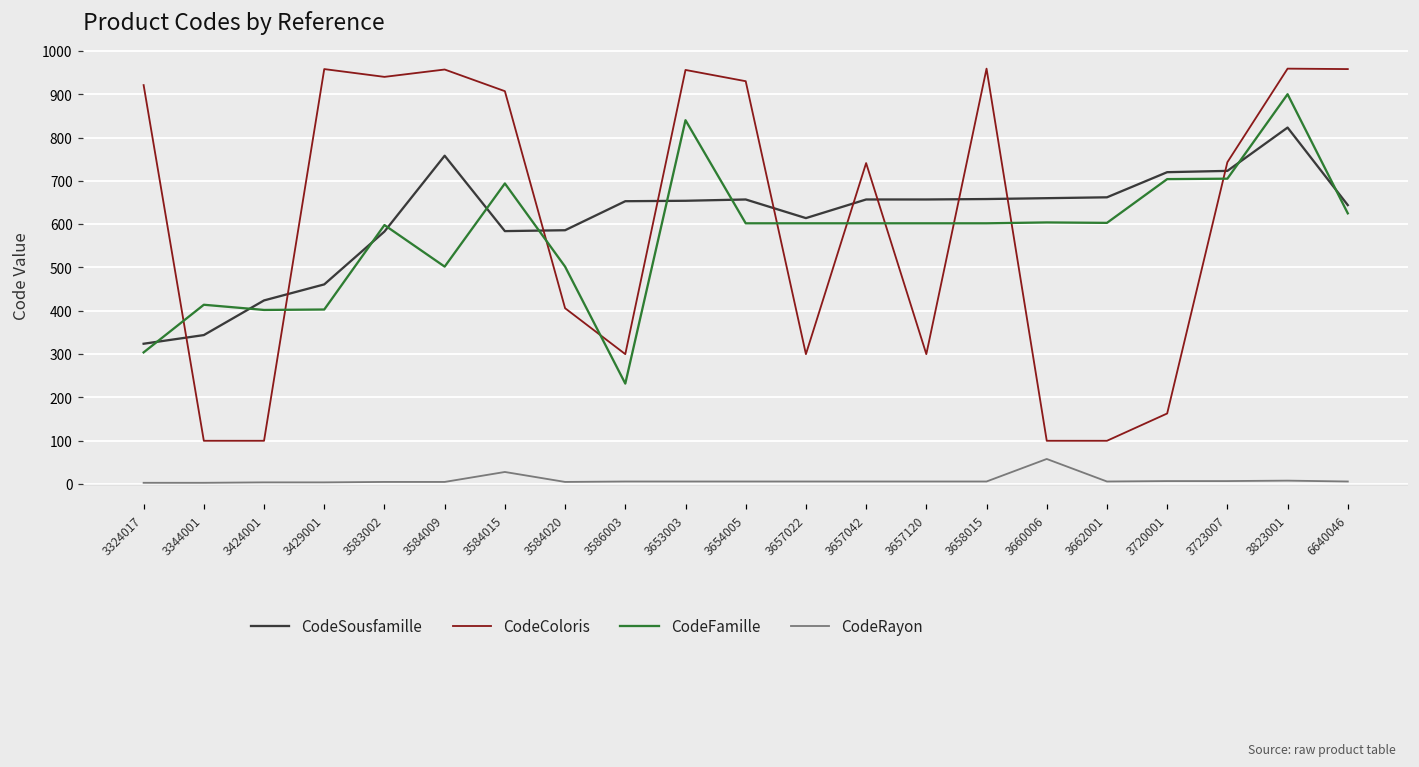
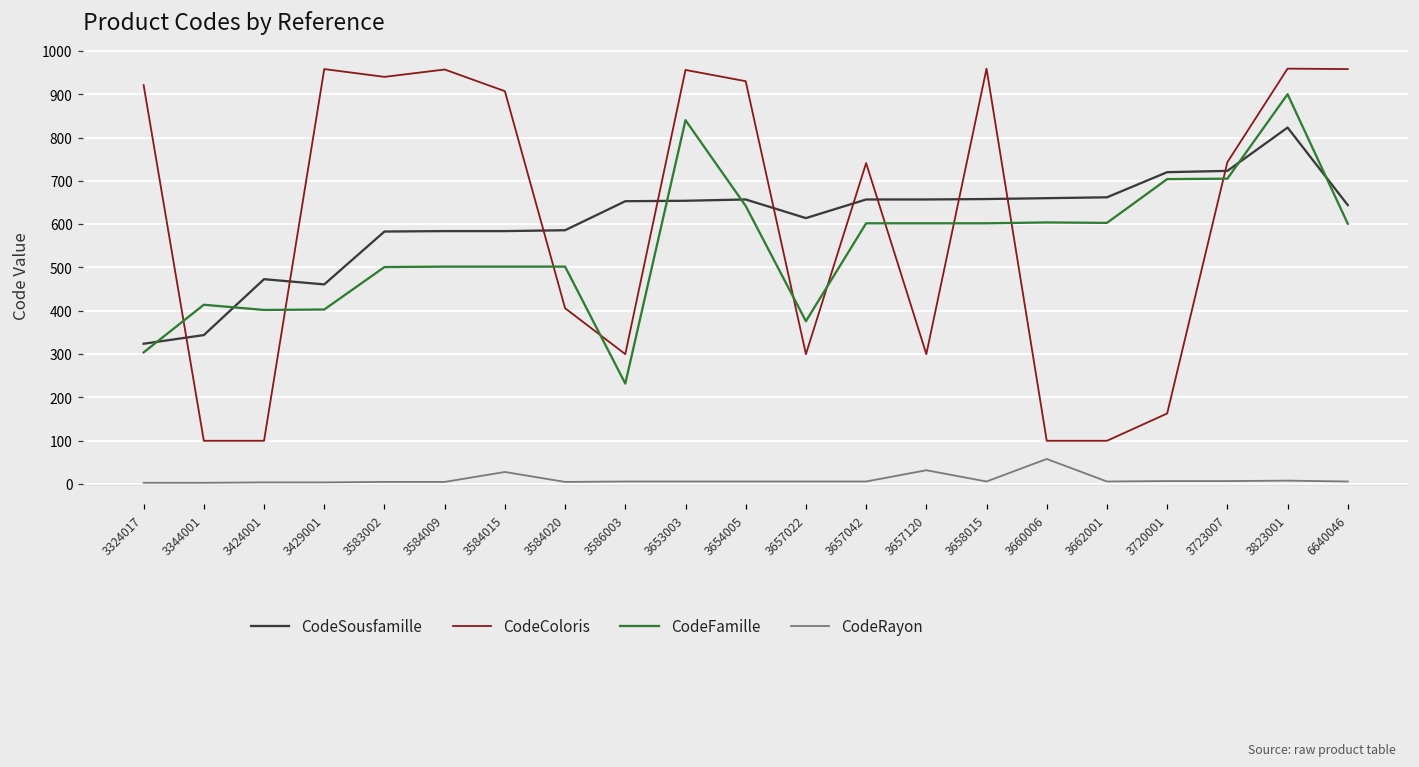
CodeSousfamille, 3424001: 420 -> 470
CodeFamille, 3583002: 600 -> 500
CodeSousfamille, 3584009: 760 -> 580
CodeFamille, 3584015: 690 -> 500
CodeFamille, 3654005: 600 -> 640
CodeFamille, 3657022: 600 -> 380
CodeRayon, 3657120: 10 -> 30
CodeFamille, 6640046: 630 -> 600
